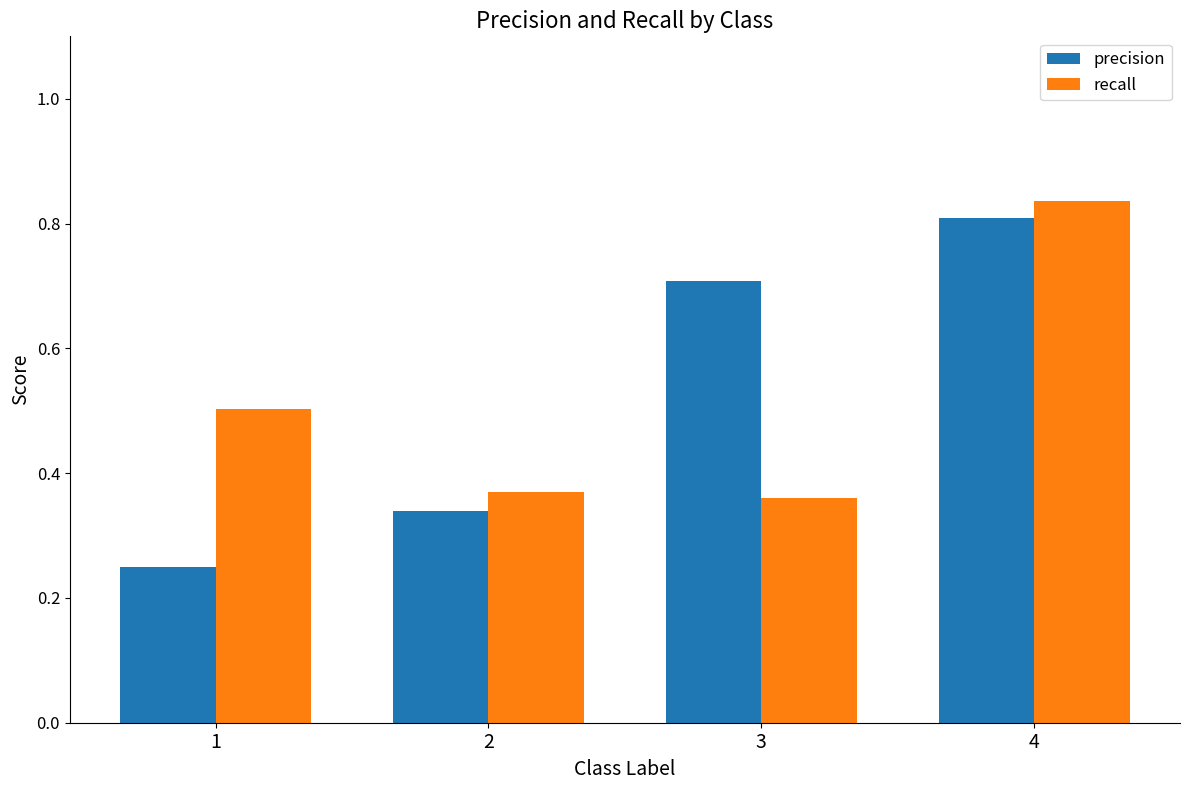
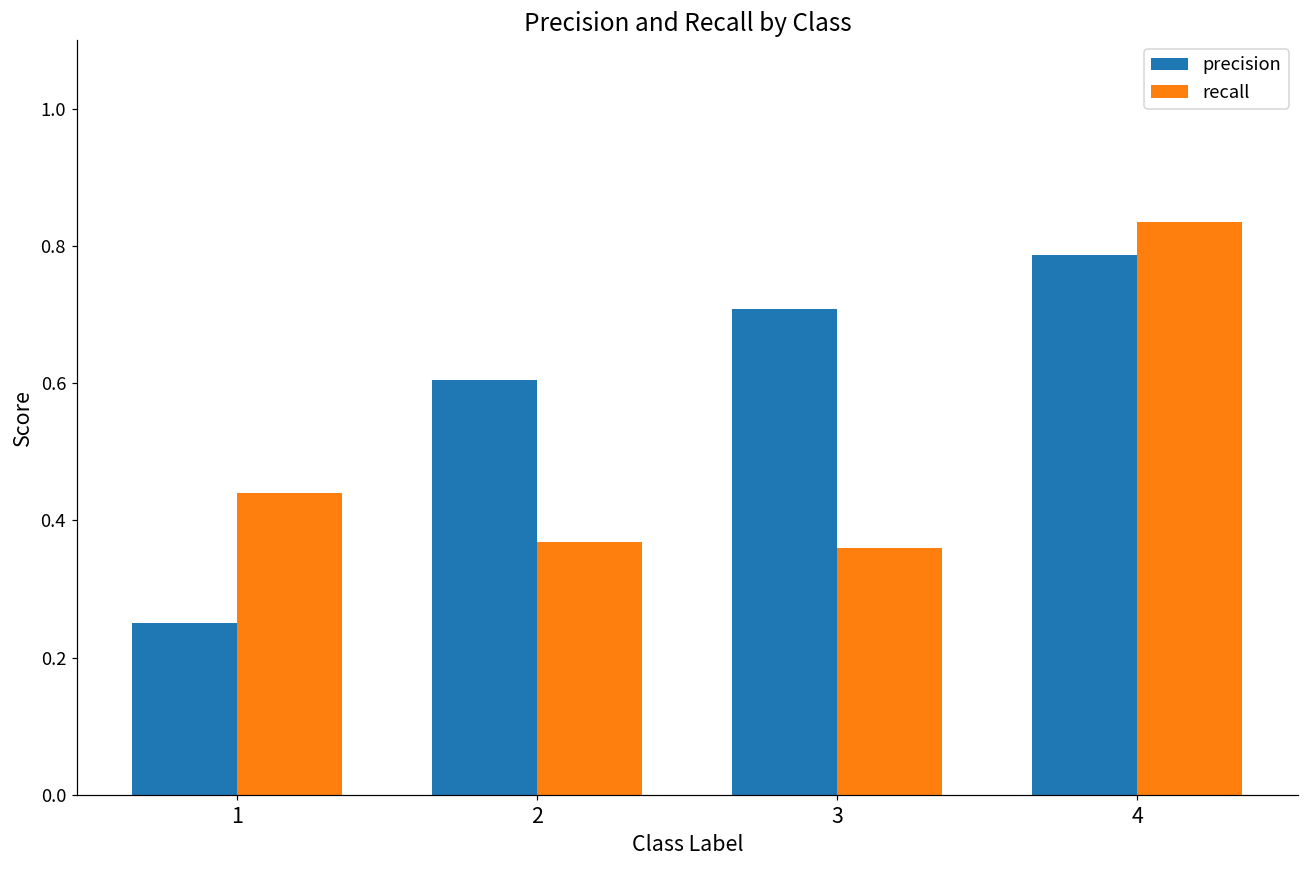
recall, 1: 0.50 -> 0.44
precision, 2: 0.34 -> 0.60
precision, 4: 0.81 -> 0.79
